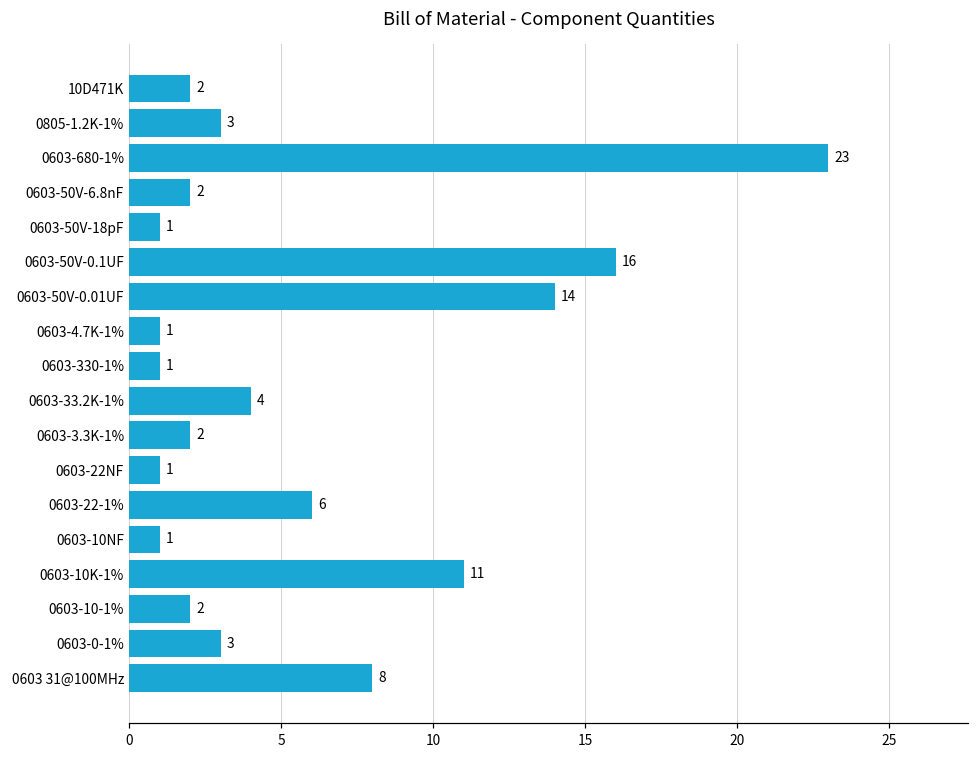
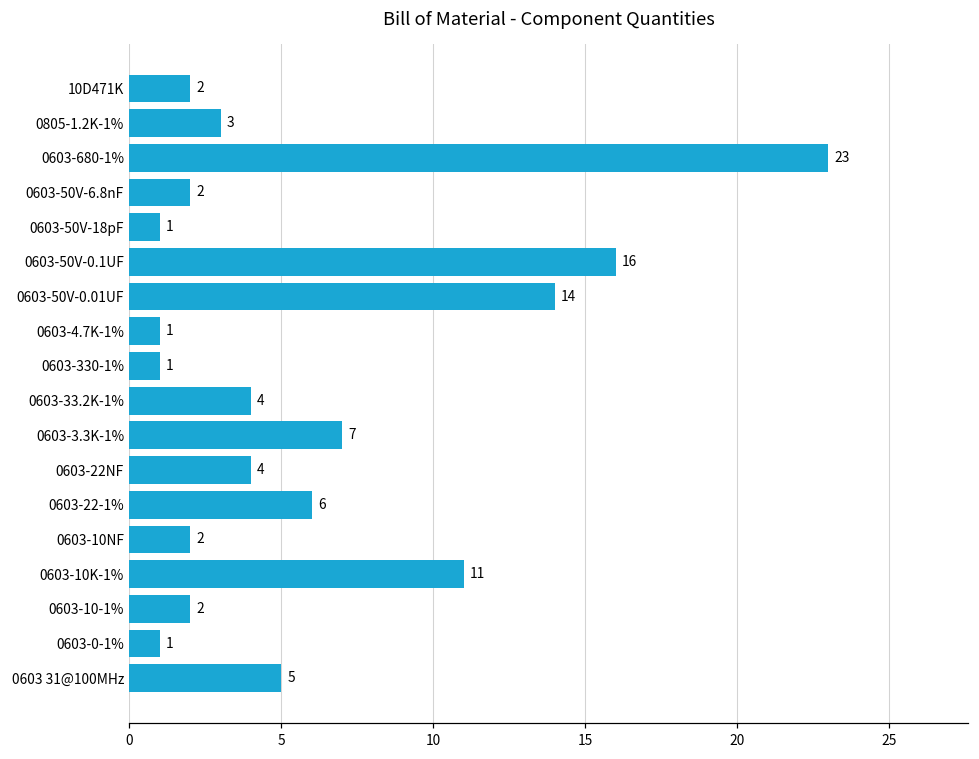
0603-3.3K-1%: 2 -> 7
0603-22NF: 1 -> 4
0603-10NF: 1 -> 2
0603-0-1%: 3 -> 1
0603 31@100MHz: 8 -> 5
